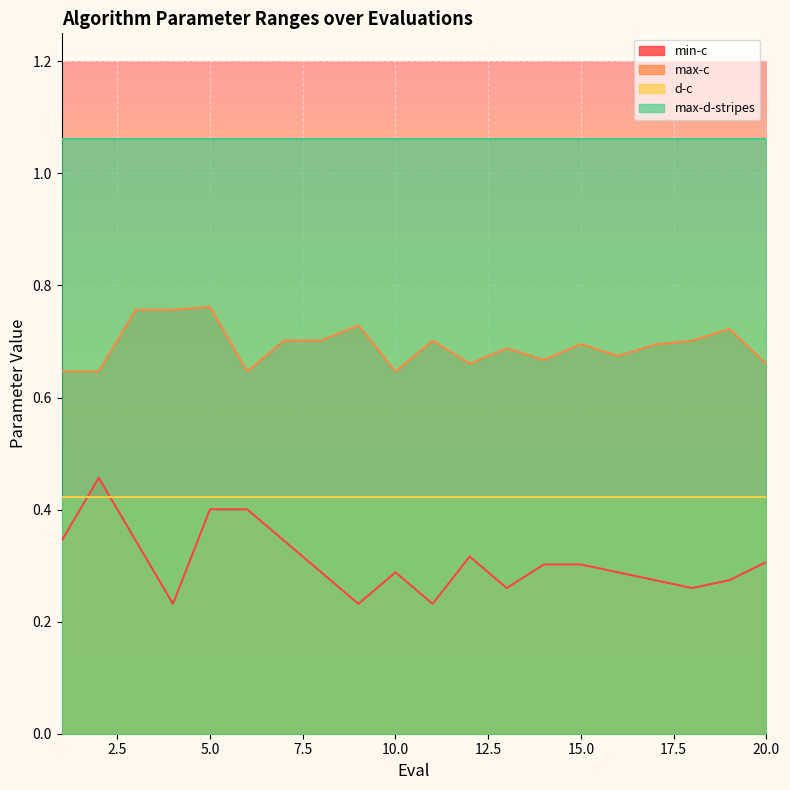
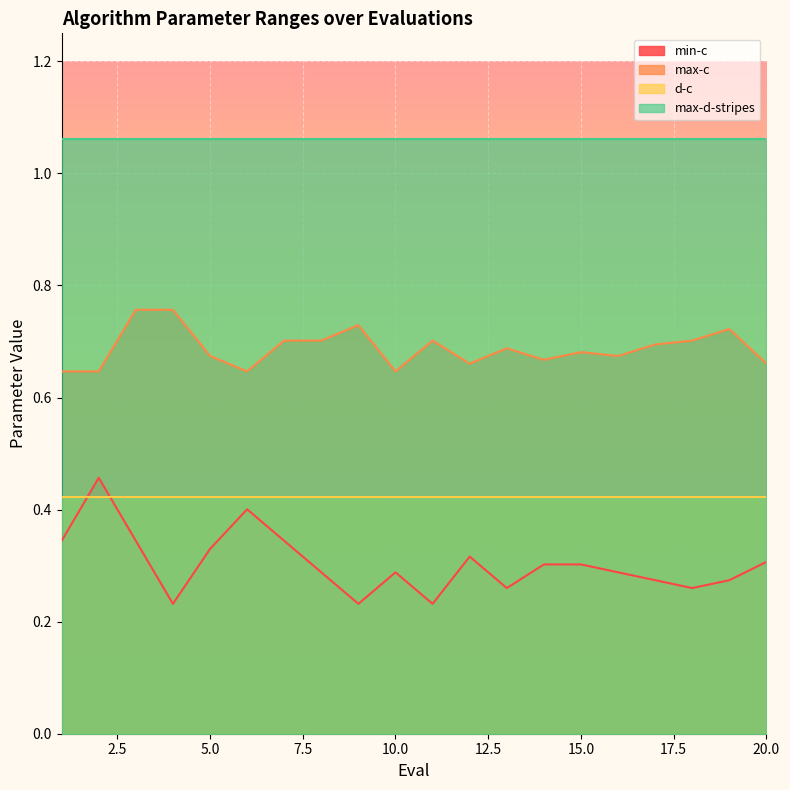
min-c, 5.0: 0.40 -> 0.33
max-c, 5.0: 0.76 -> 0.67
max-c, 15.0: 0.70 -> 0.68
